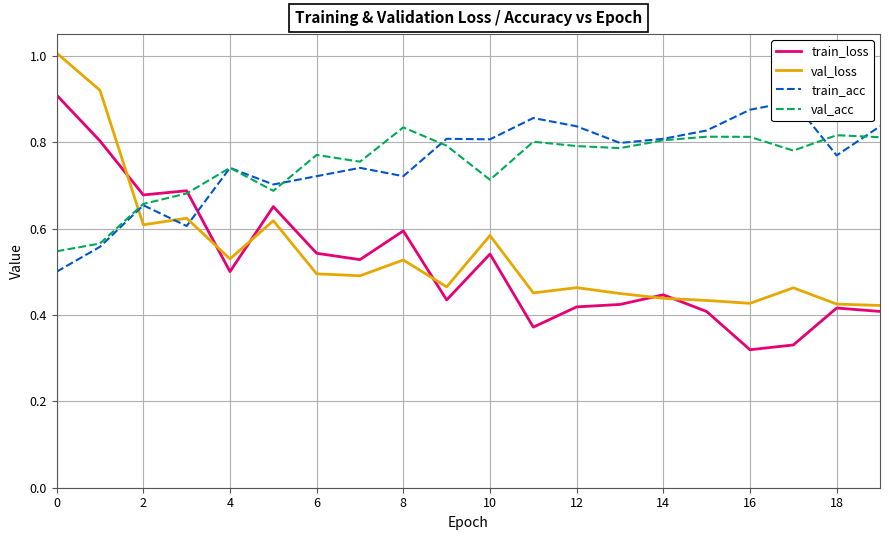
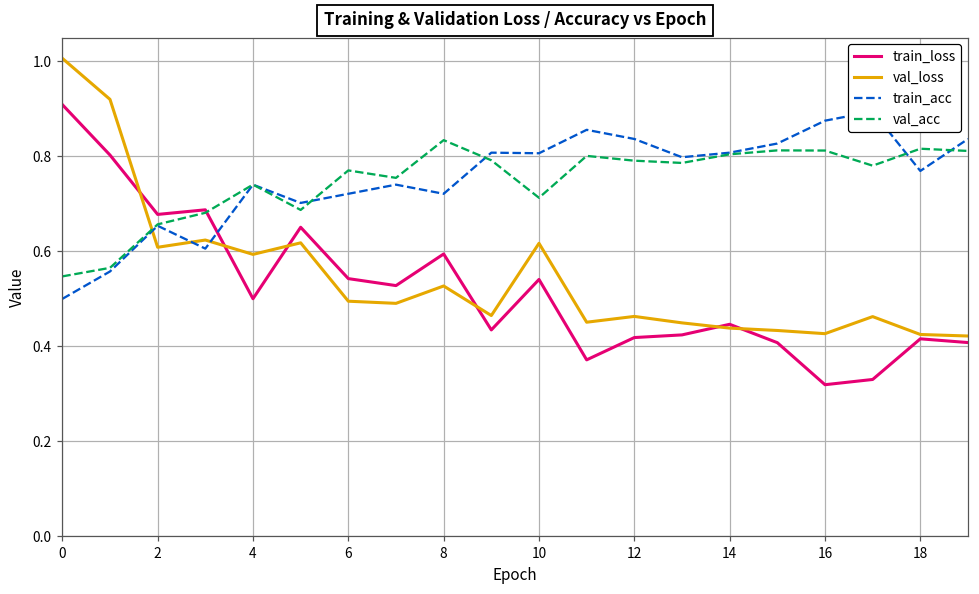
val_loss, 4: 0.53 -> 0.59
val_loss, 10: 0.58 -> 0.62
